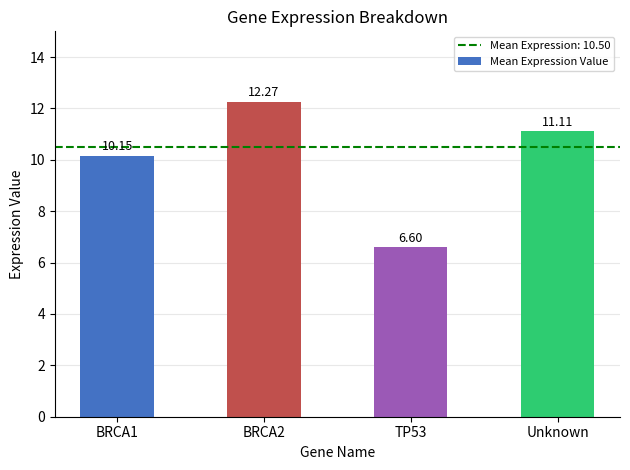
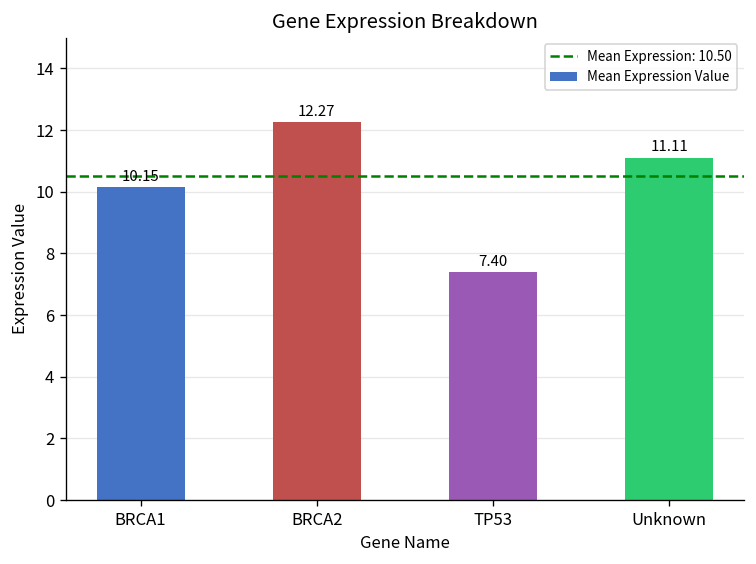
TP53: 6.60 -> 7.40
